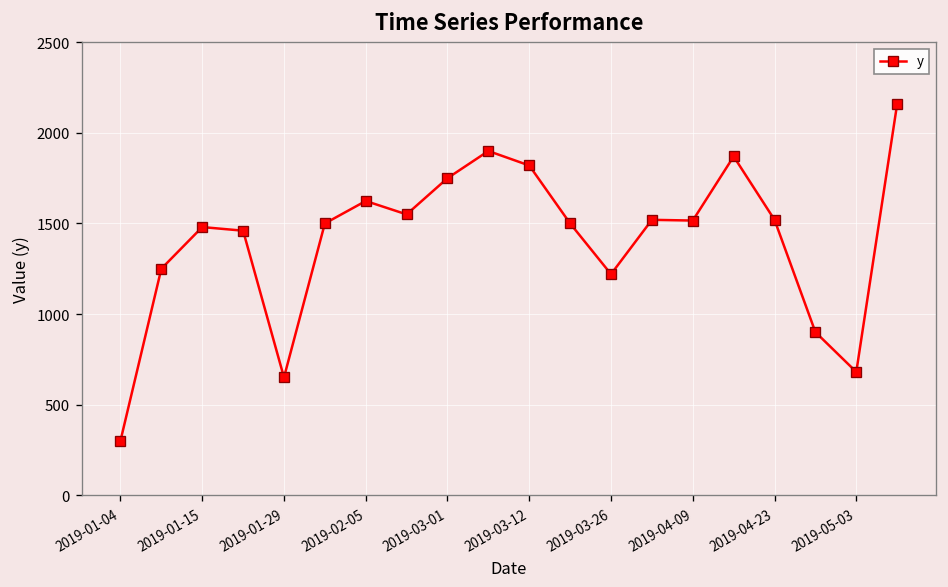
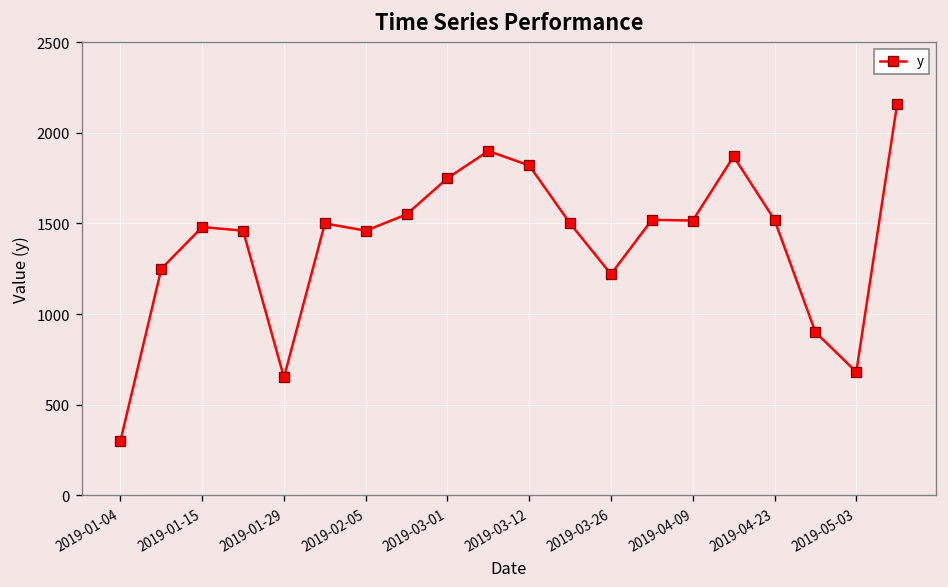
2019-02-05: 1620 -> 1460
